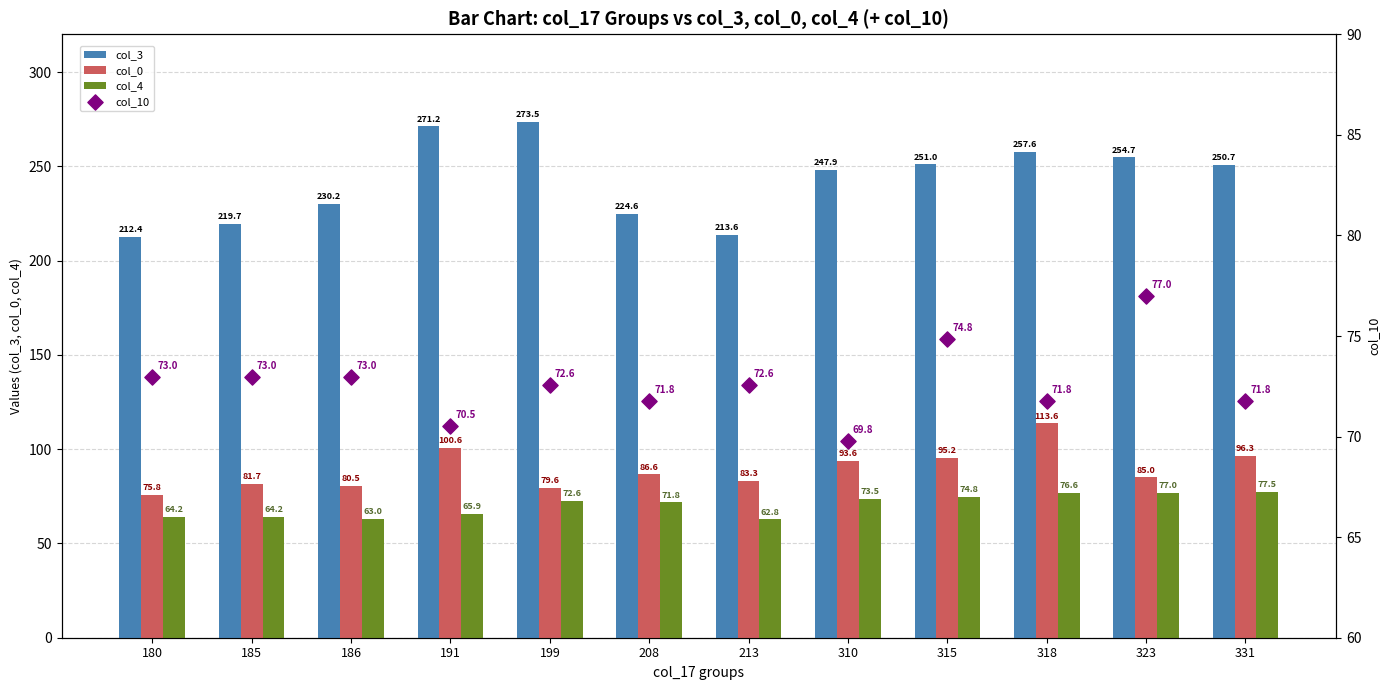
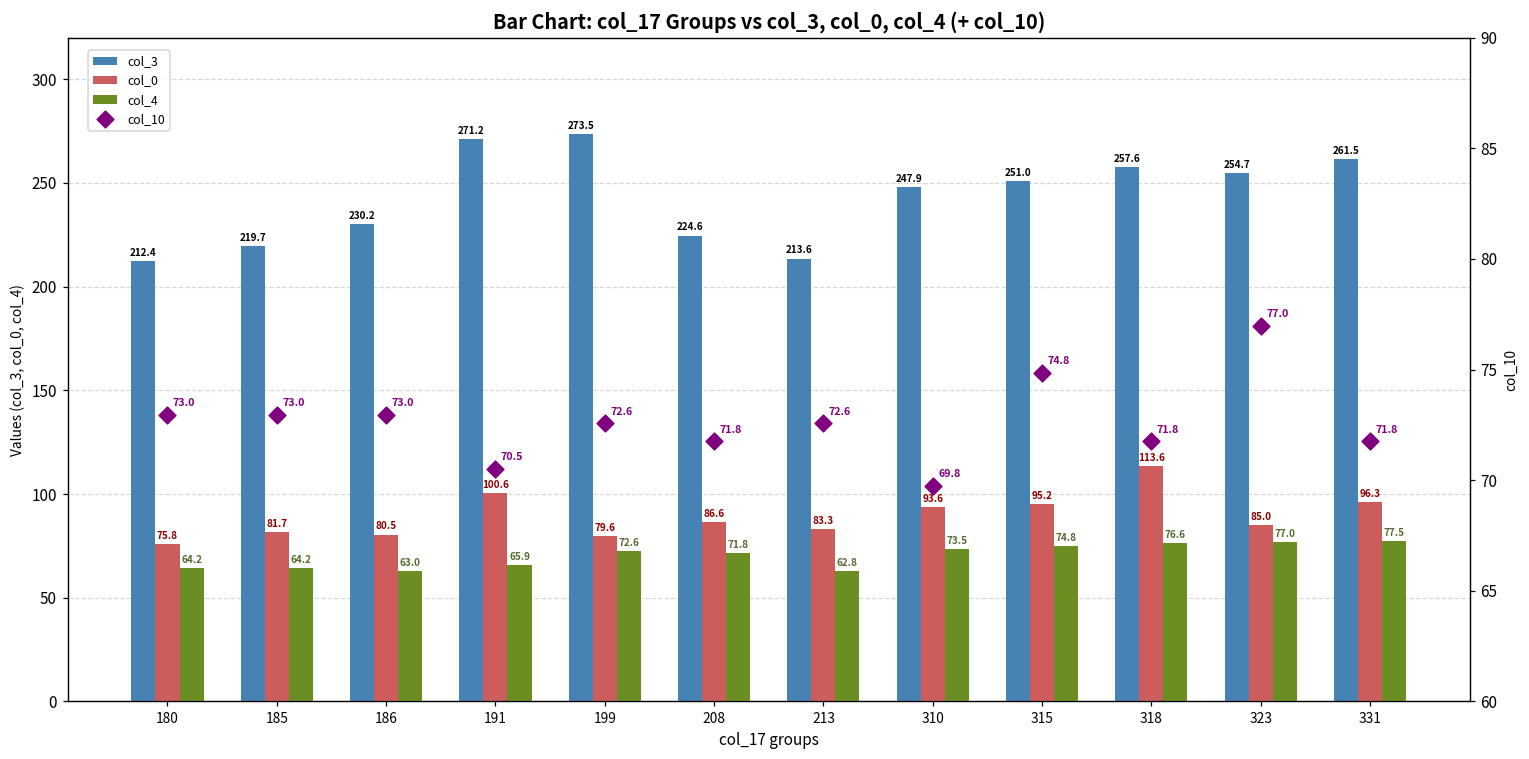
col_3, 331: 250.7 -> 261.5
